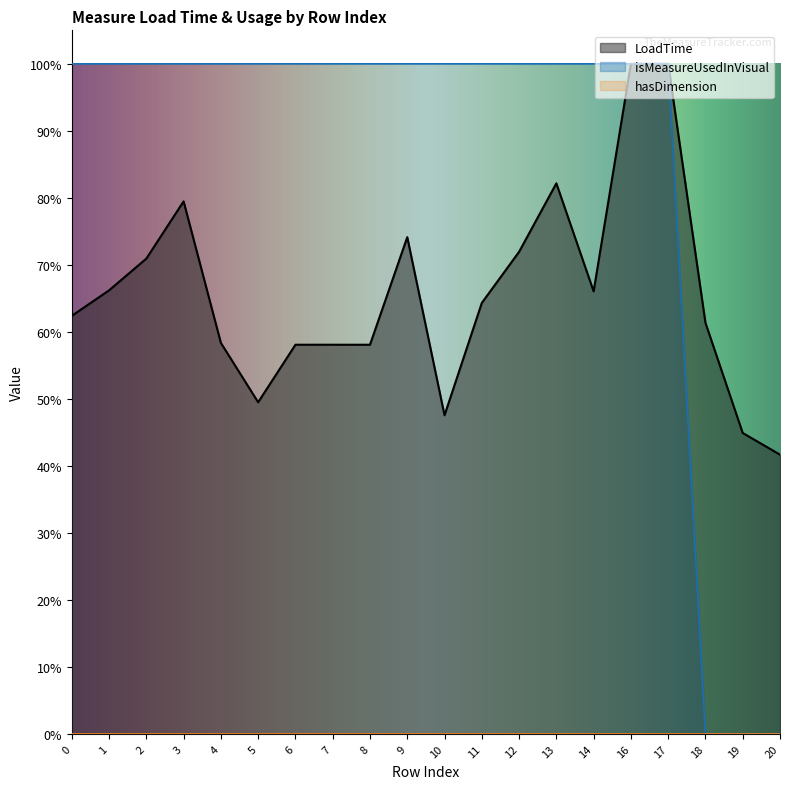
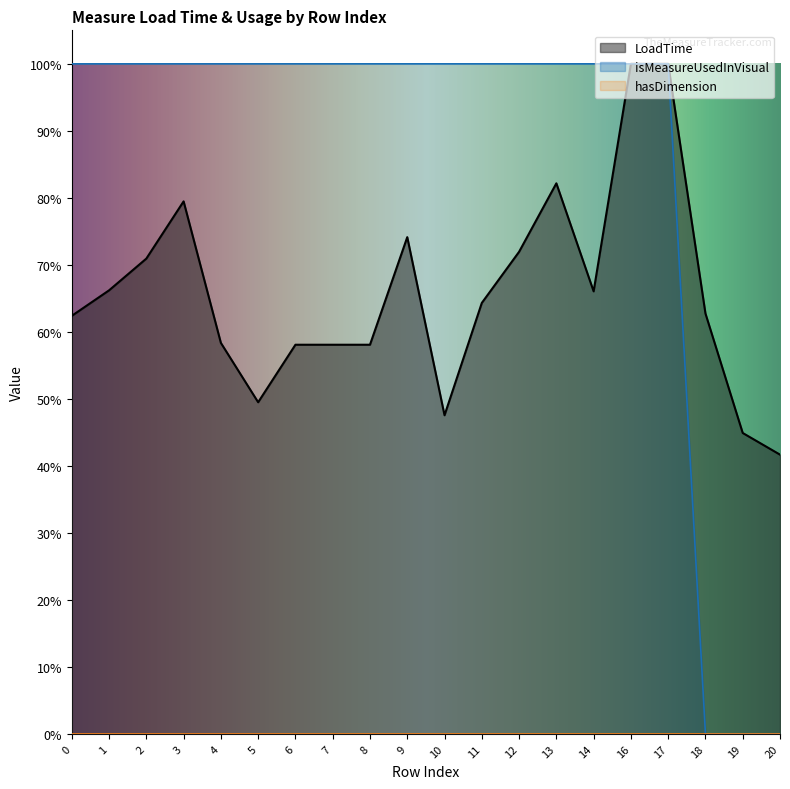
LoadTime, 18: 61% -> 63%
